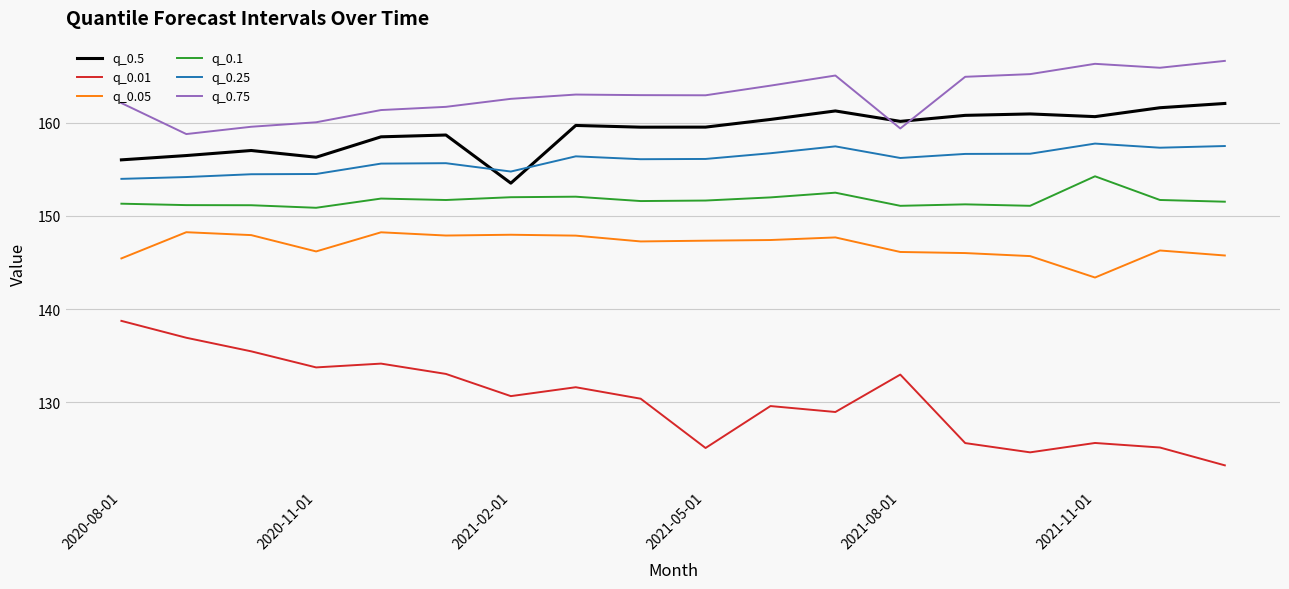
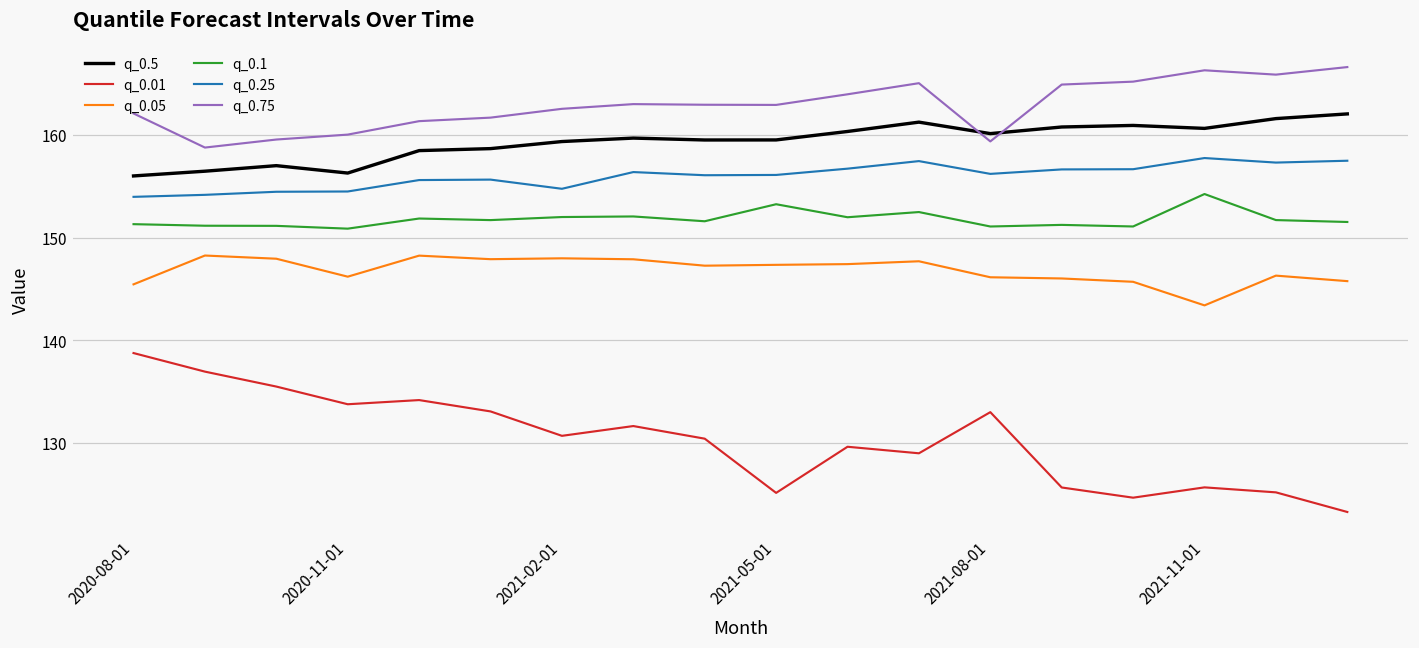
q_0.5, 2021-02-01: 154 -> 159
q_0.1, 2021-05-01: 152 -> 153
